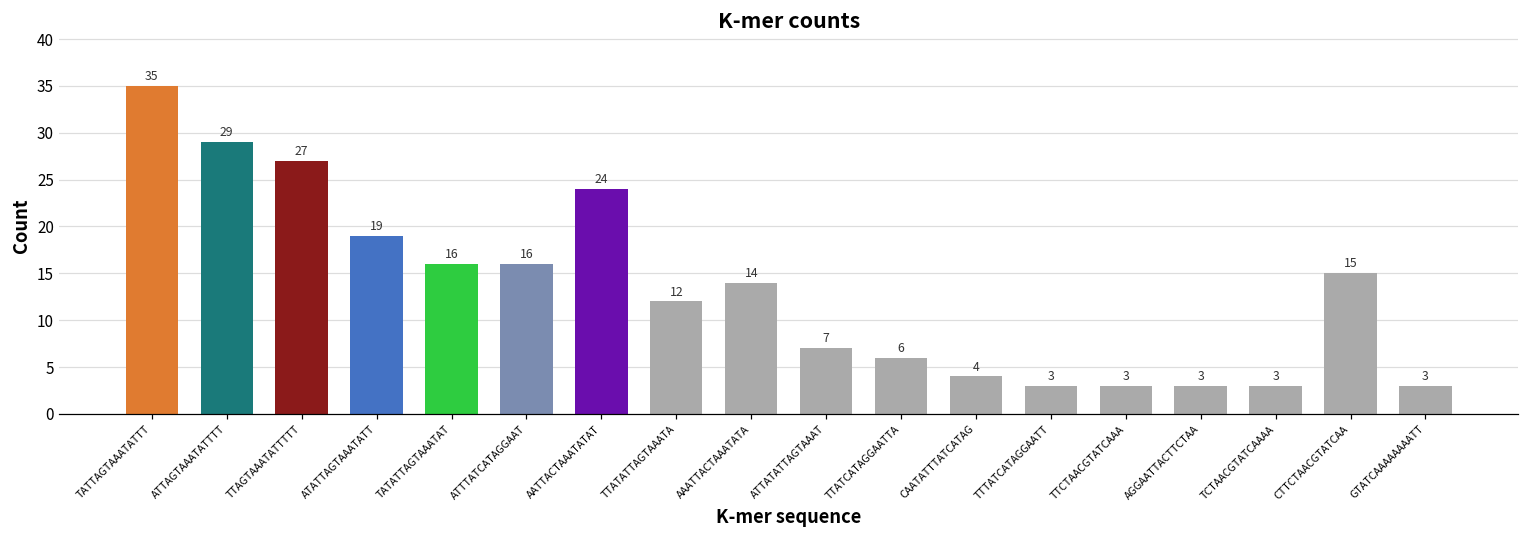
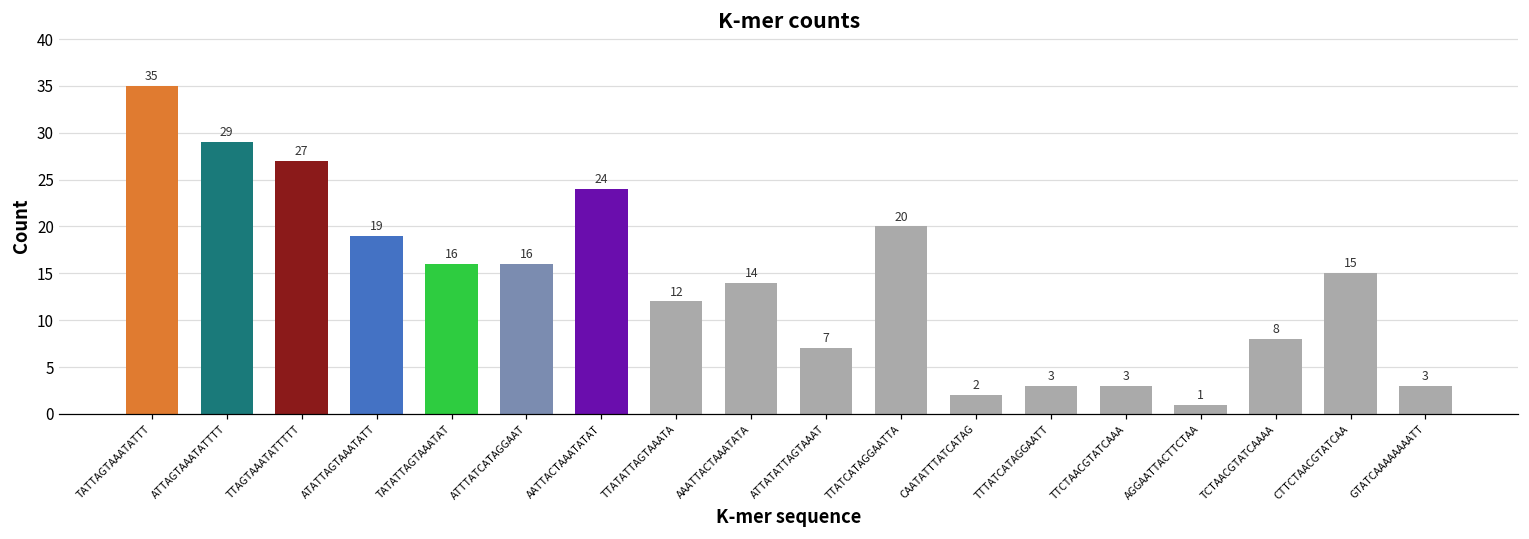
TTATCATAGGAATTA: 6 -> 20
CAATATTTATCATAG: 4 -> 2
AGGAATTACTTCTAA: 3 -> 1
TCTAACGTATCAAAA: 3 -> 8
